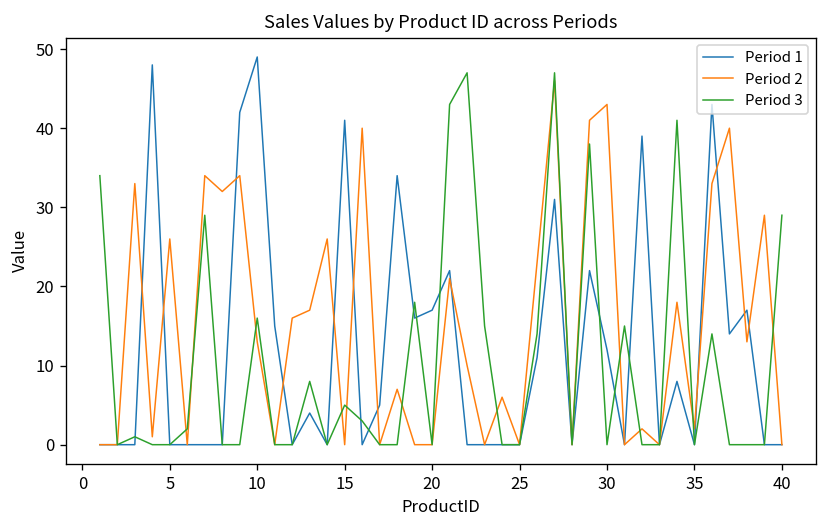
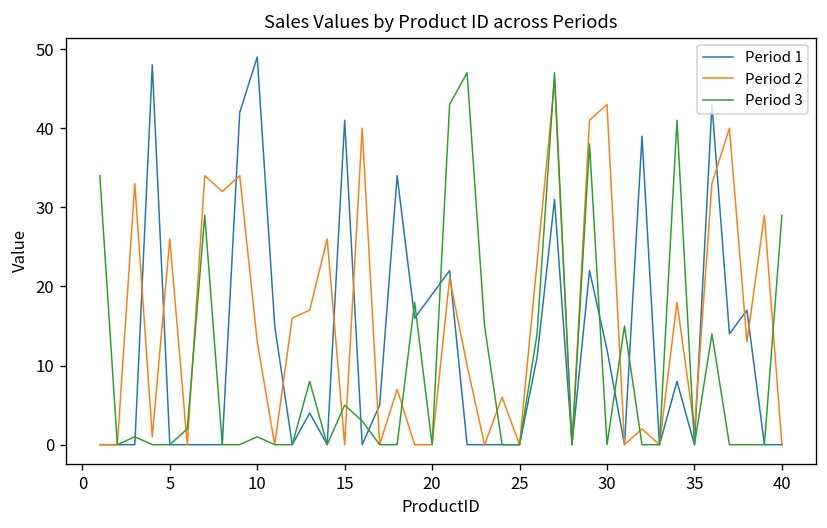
Period 3, 10: 16 -> 1
Period 1, 20: 17 -> 19
